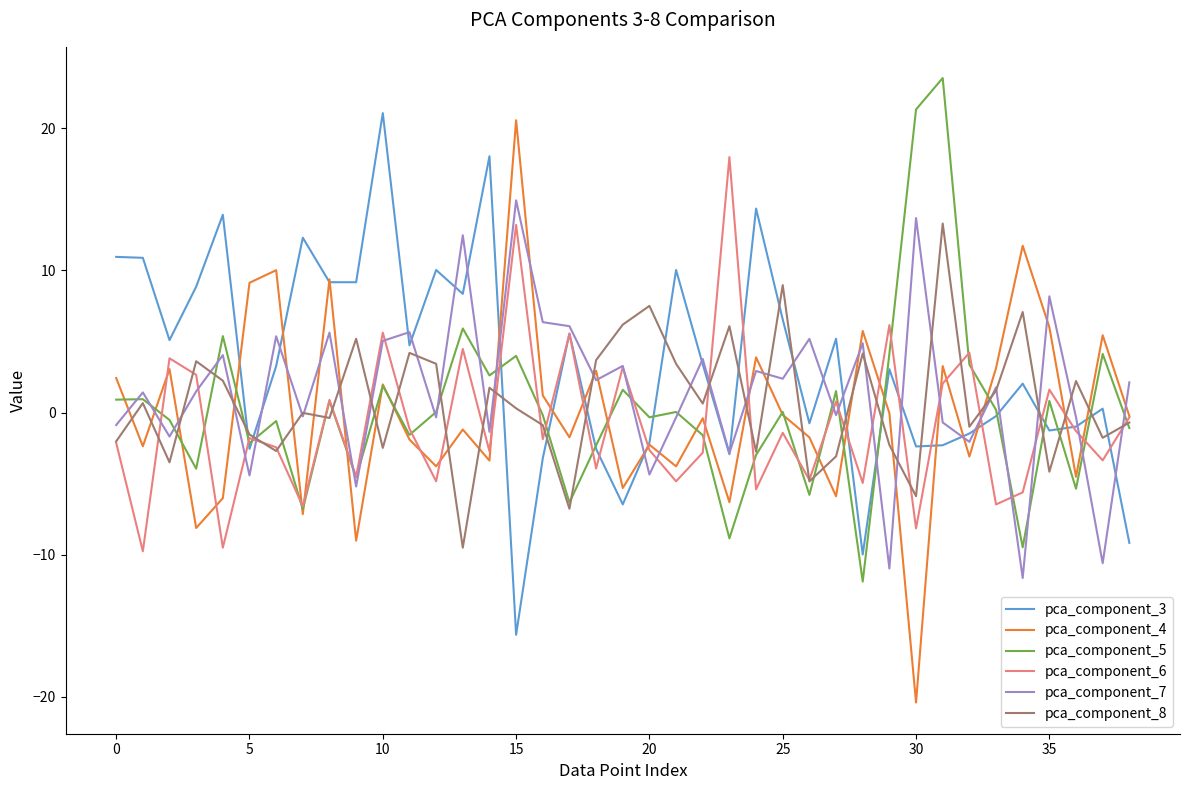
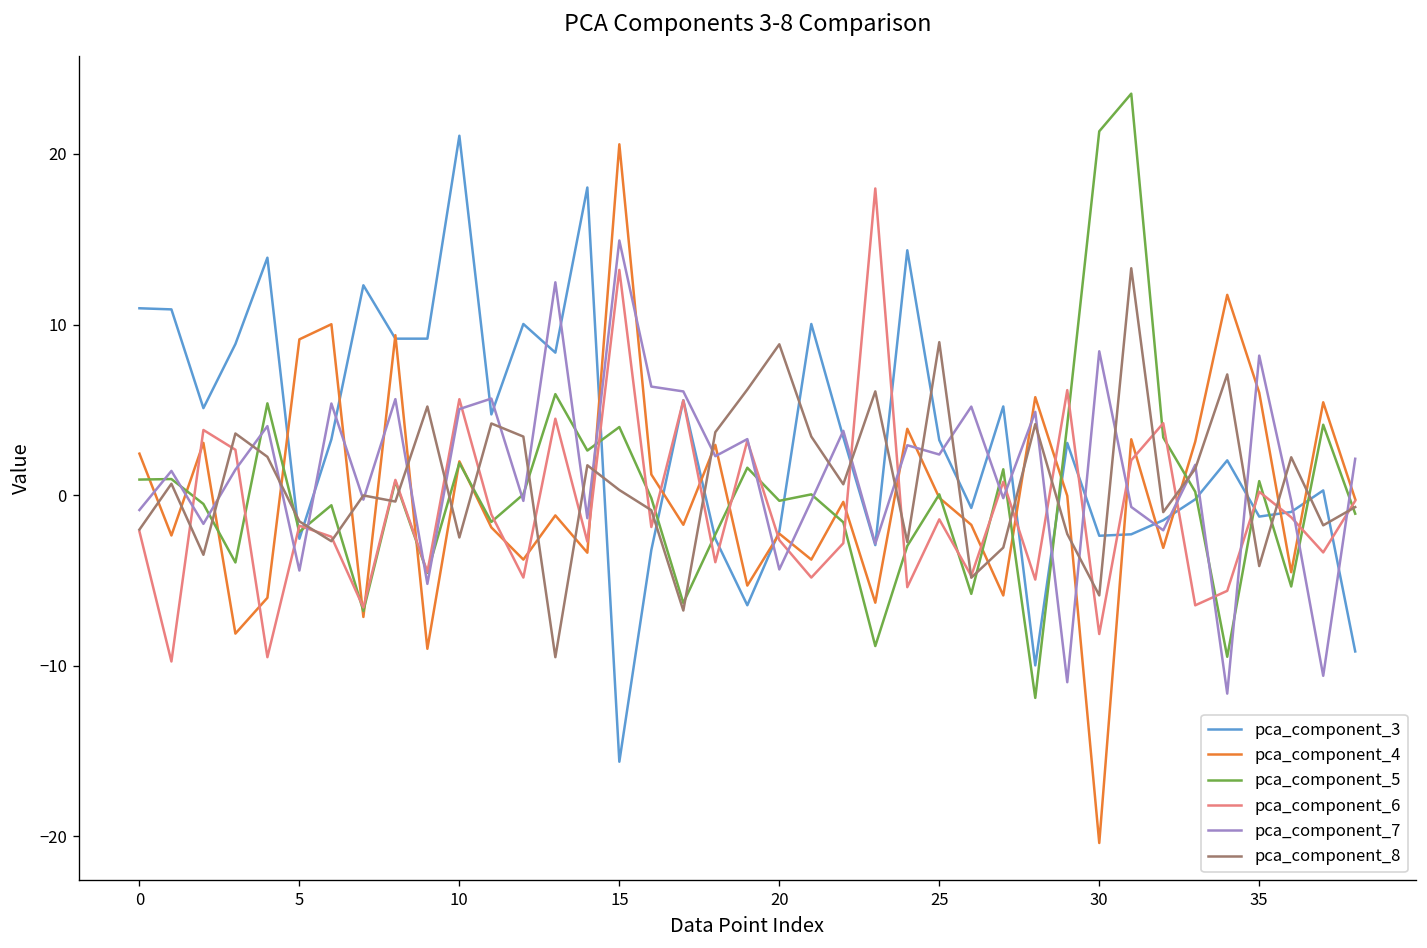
pca_component_8, 20: 7.5 -> 8.8
pca_component_3, 25: 6.5 -> 3.2
pca_component_7, 30: 13.7 -> 8.4
pca_component_6, 35: 1.6 -> 0.2
